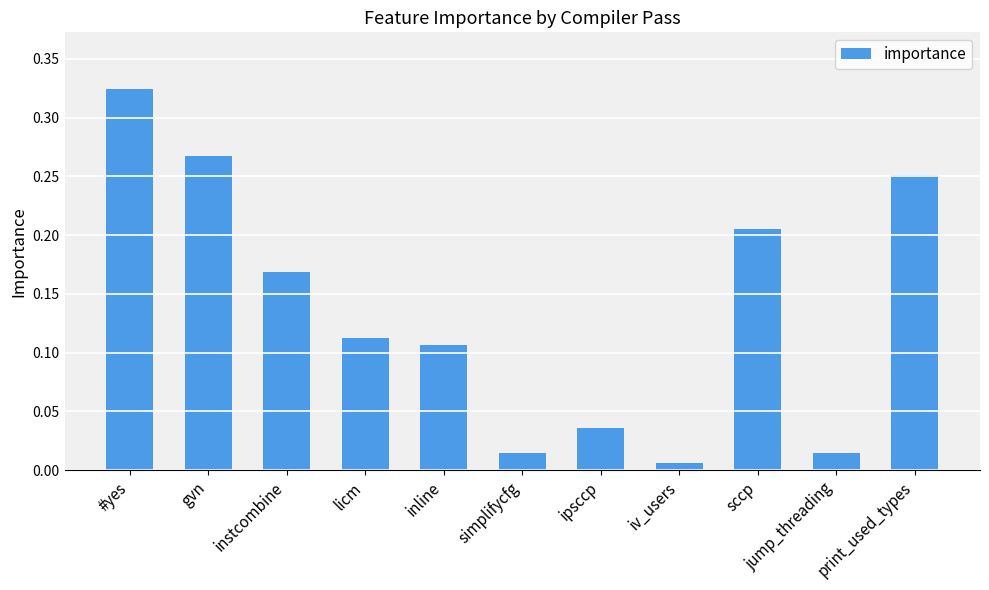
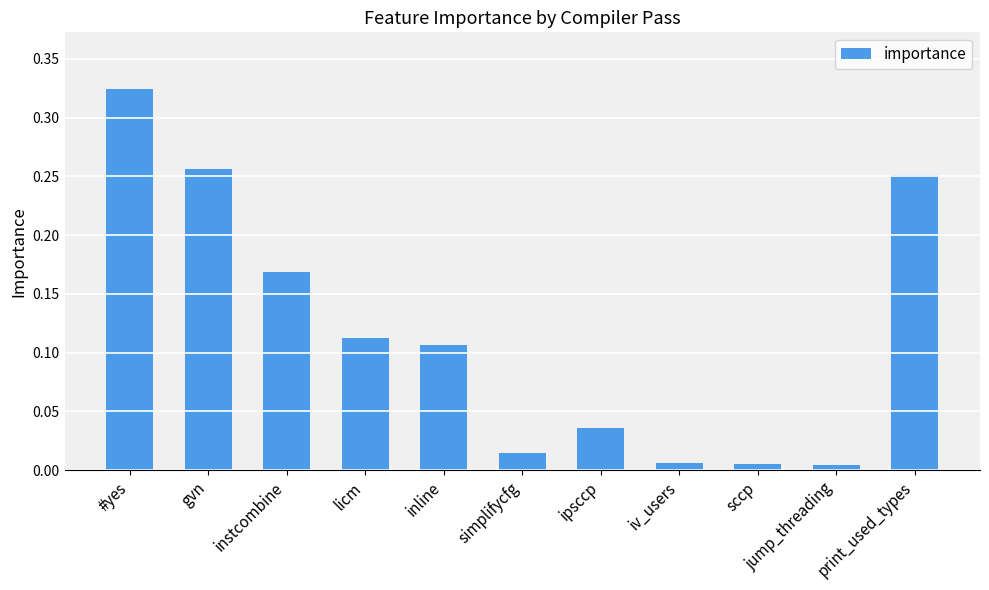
gvn: 0.268 -> 0.257
sccp: 0.206 -> 0.005
jump_threading: 0.014 -> 0.004
